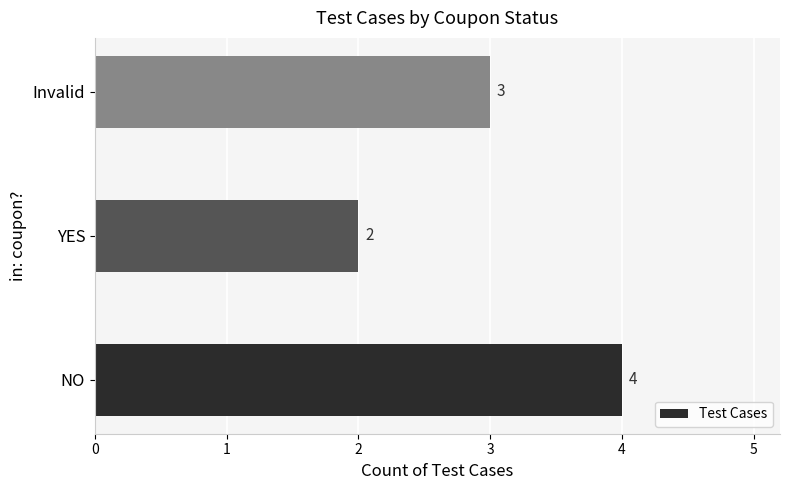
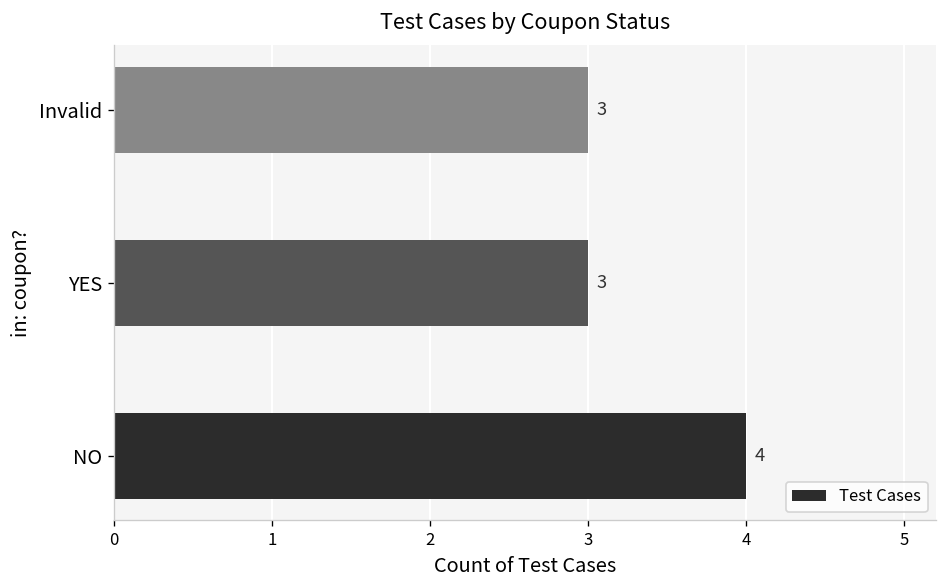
YES: 2 -> 3
